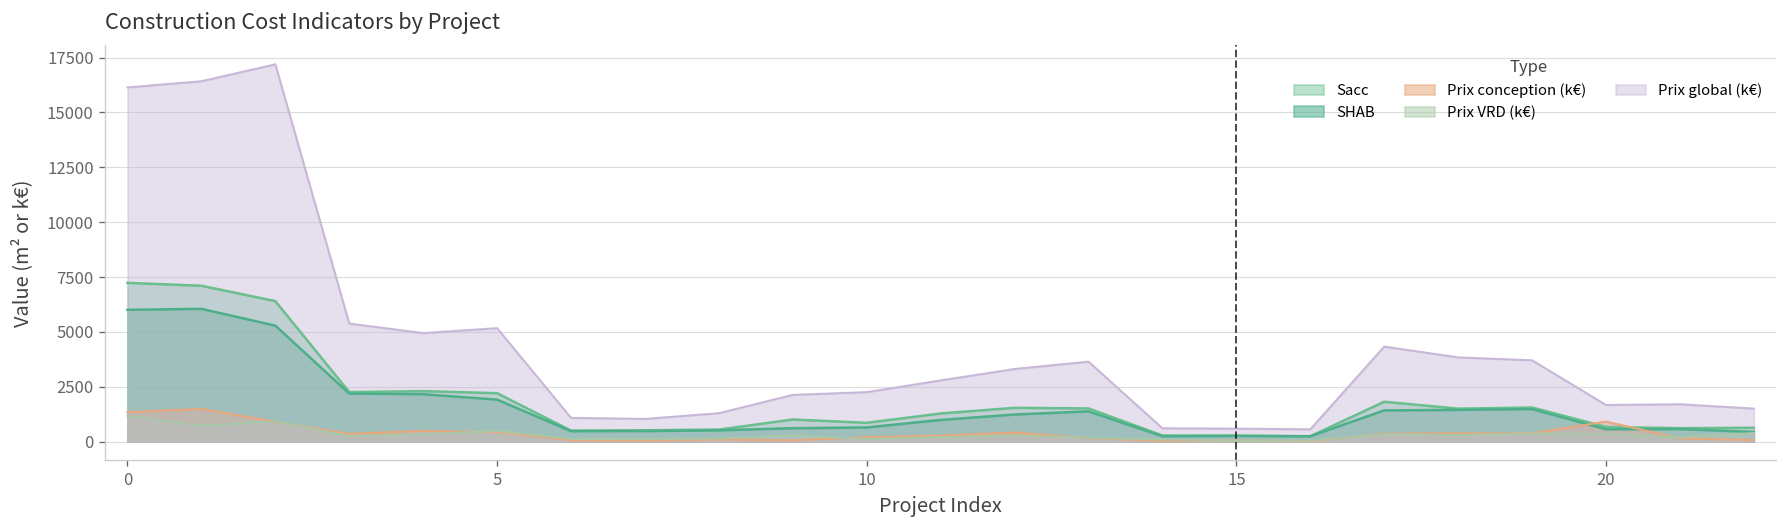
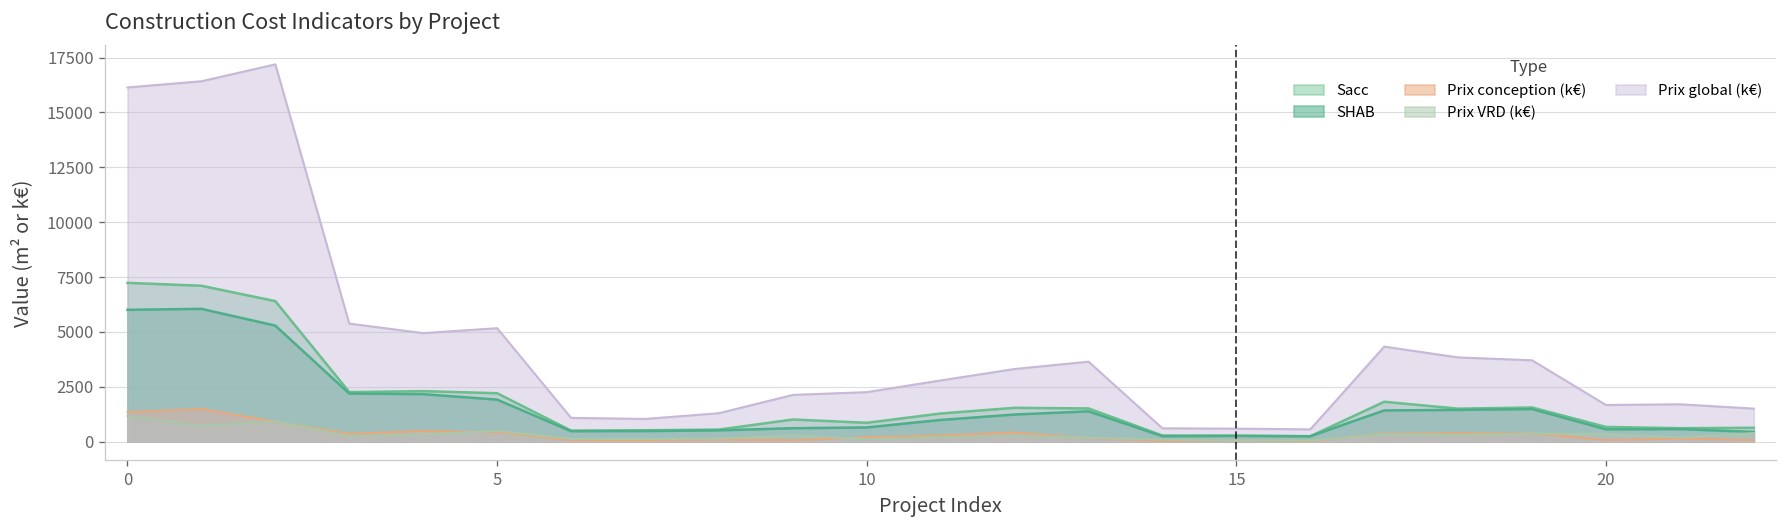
Prix conception (k€), 20: 900 -> 100
